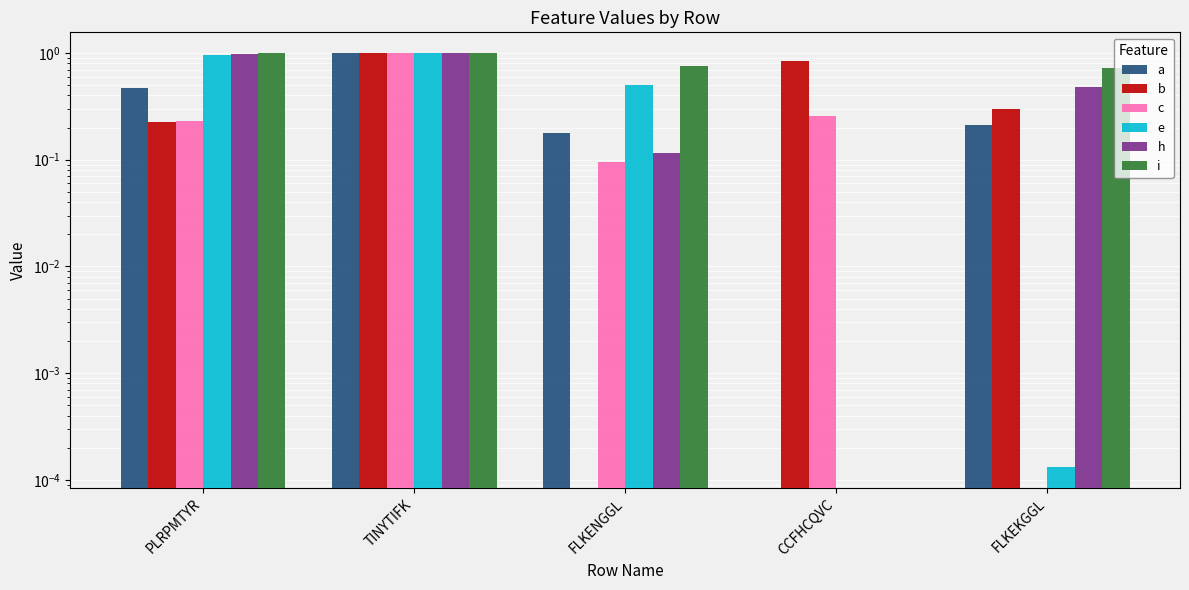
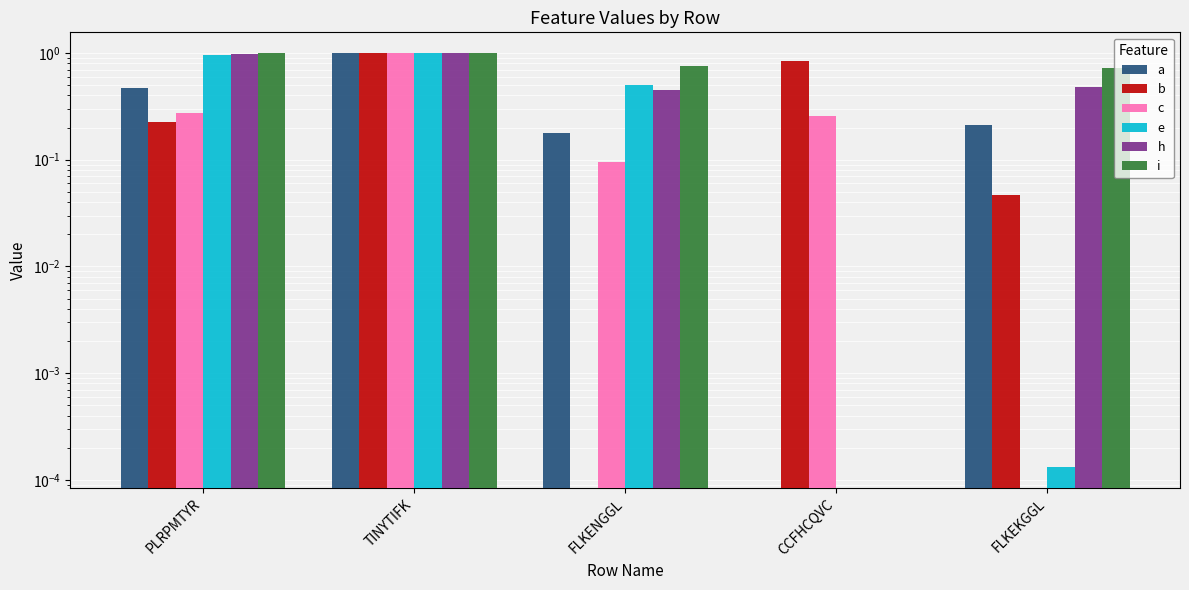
c, PLRPMTYR: 0.23 -> 0.28
h, FLKENGGL: 0.12 -> 0.45
b, FLKEKGGL: 0.30 -> 0.05
